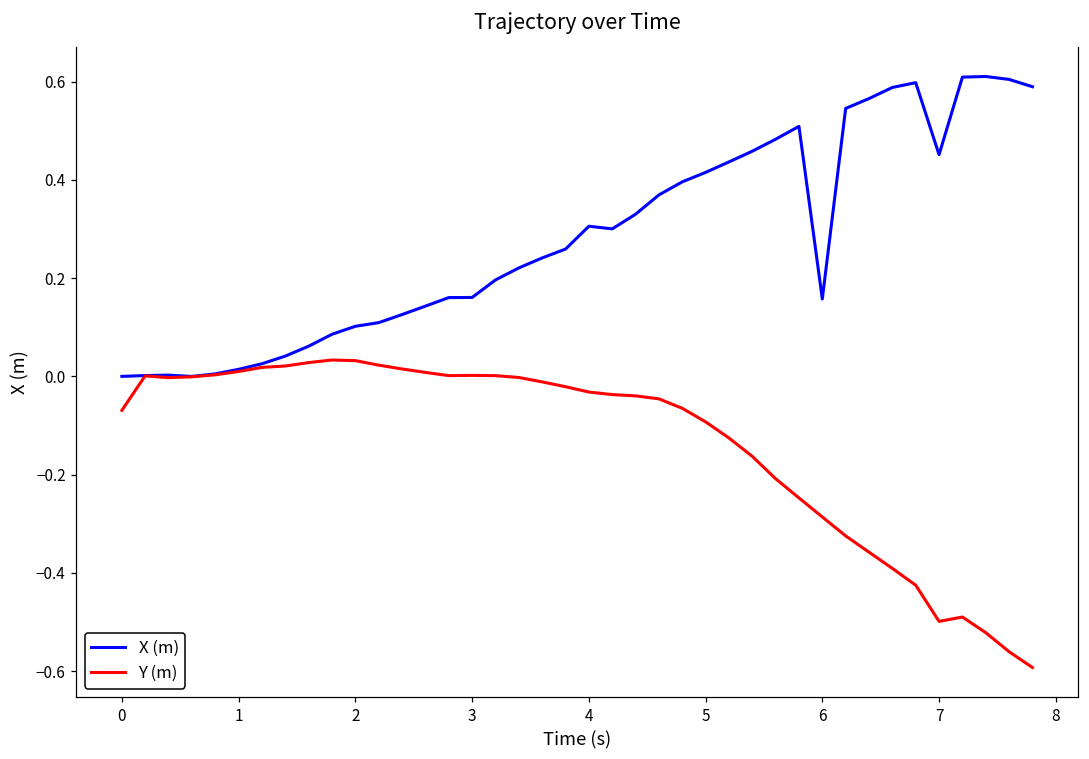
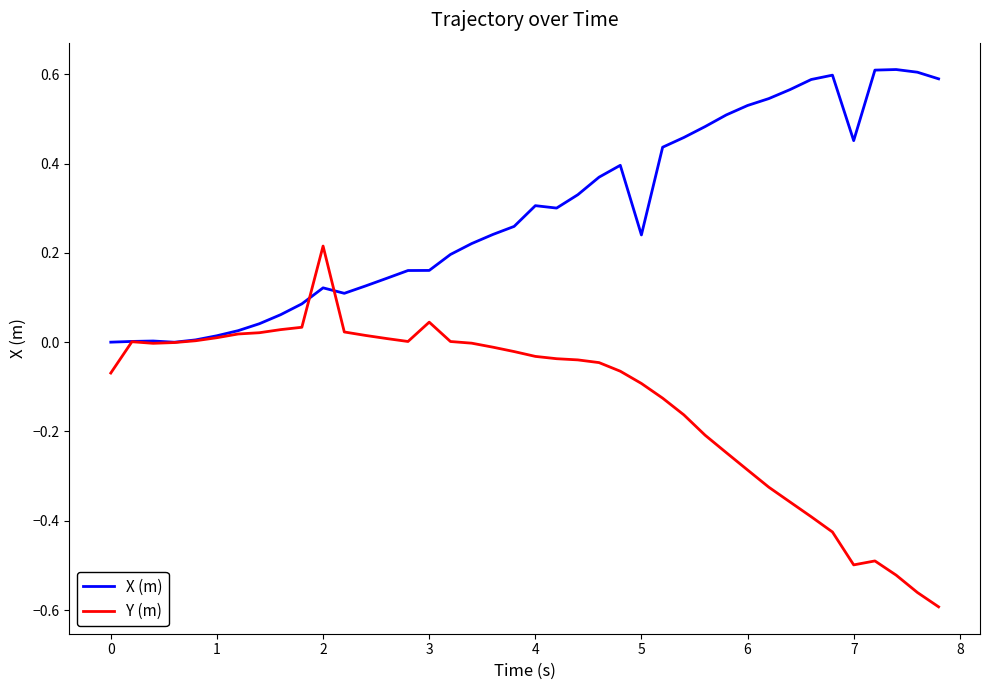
X (m), 2: 0.10 -> 0.12
Y (m), 2: 0.03 -> 0.22
Y (m), 3: 0.00 -> 0.04
X (m), 5: 0.42 -> 0.24
X (m), 6: 0.16 -> 0.53
